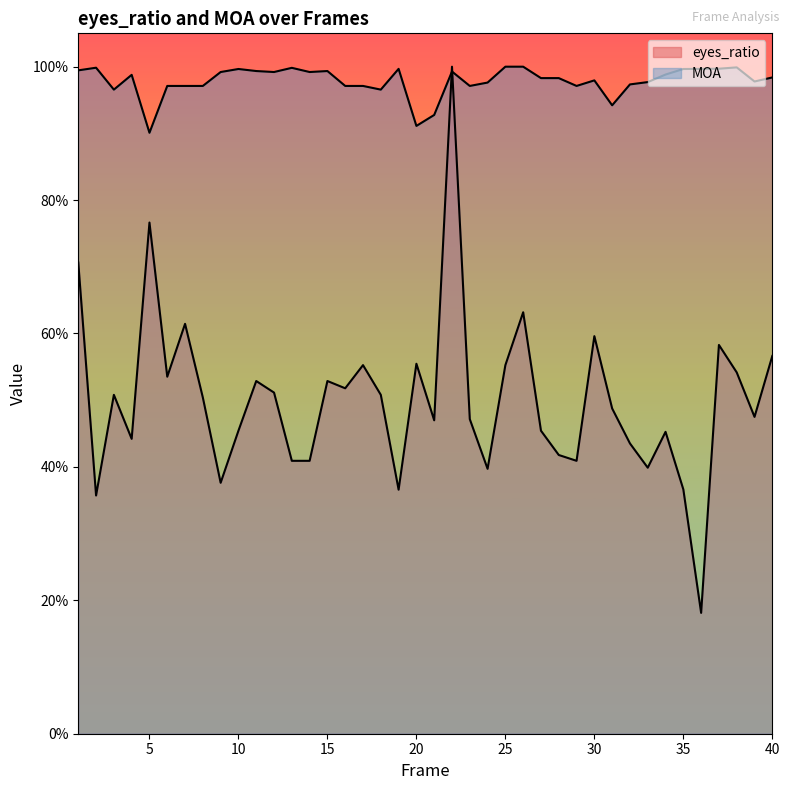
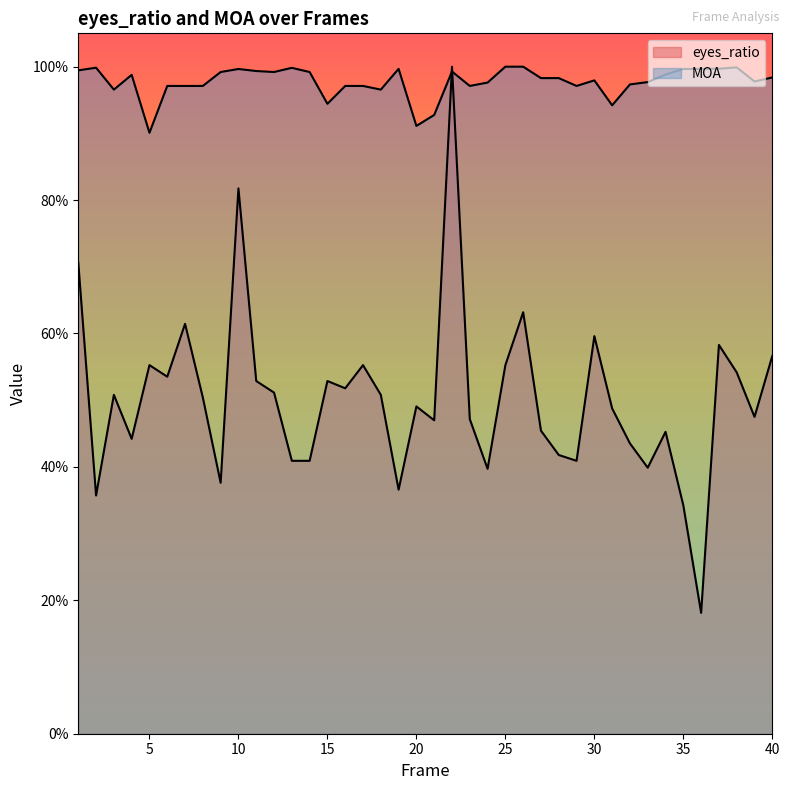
eyes_ratio, 5: 77% -> 55%
eyes_ratio, 10: 45% -> 82%
MOA, 15: 99% -> 94%
eyes_ratio, 20: 55% -> 49%
eyes_ratio, 35: 37% -> 34%
